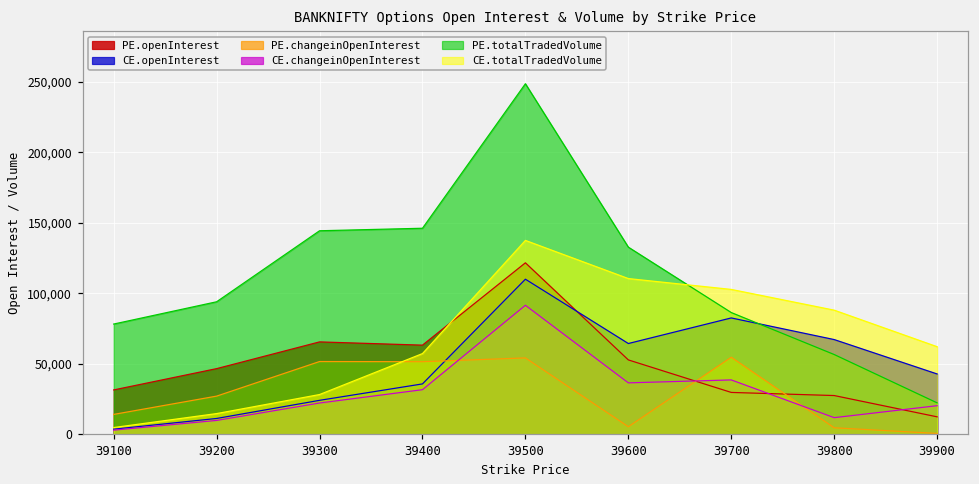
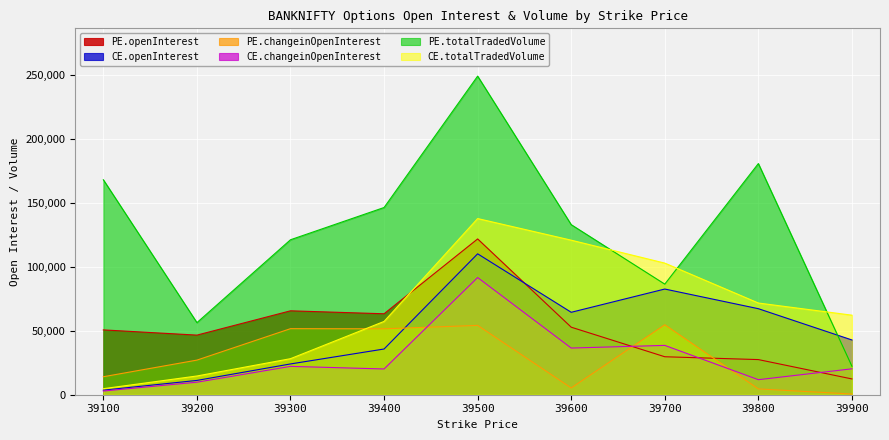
PE.openInterest, 39100: 31,000 -> 51,000
PE.totalTradedVolume, 39100: 78,000 -> 168,000
PE.totalTradedVolume, 39200: 94,000 -> 56,000
PE.totalTradedVolume, 39300: 144,000 -> 121,000
CE.changeinOpenInterest, 39400: 32,000 -> 20,000
CE.totalTradedVolume, 39600: 110,000 -> 121,000
PE.totalTradedVolume, 39800: 57,000 -> 180,000
CE.totalTradedVolume, 39800: 88,000 -> 72,000
